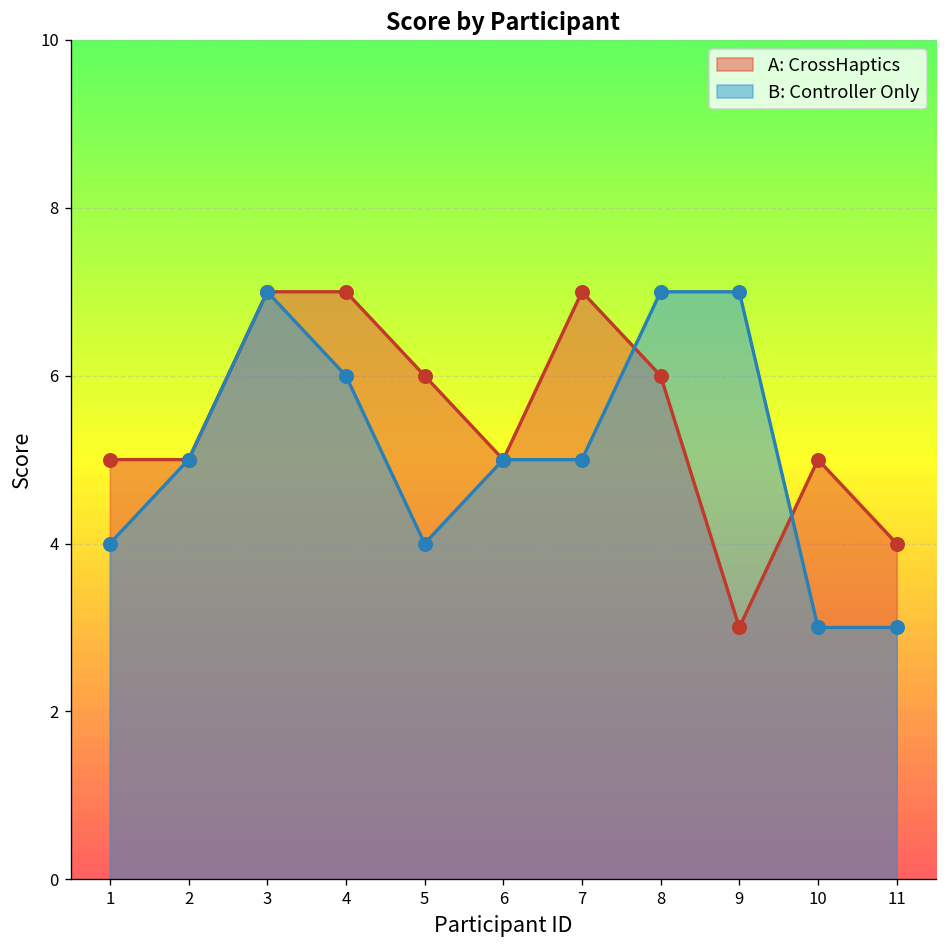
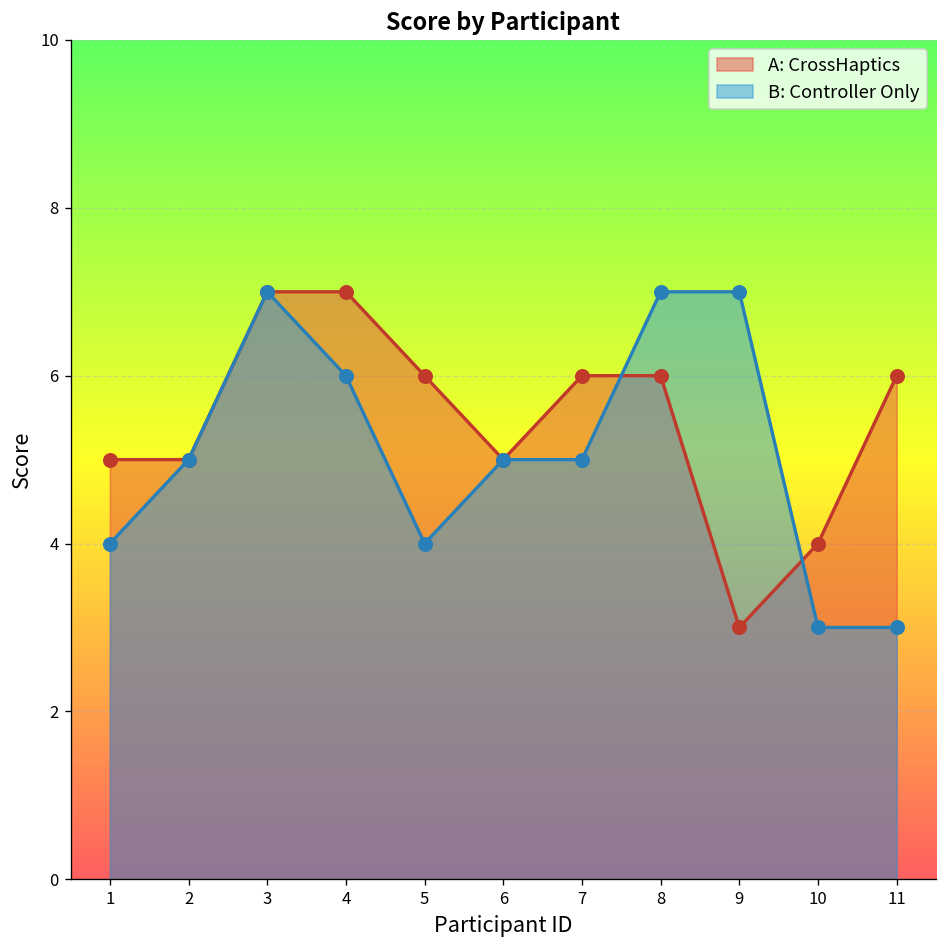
A: CrossHaptics, 7: 7 -> 6
A: CrossHaptics, 10: 5 -> 4
A: CrossHaptics, 11: 4 -> 6
